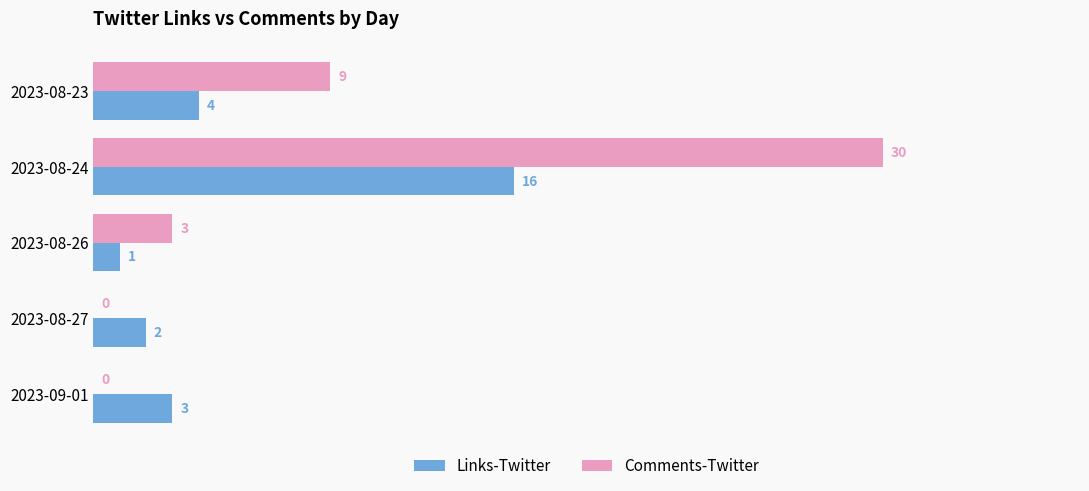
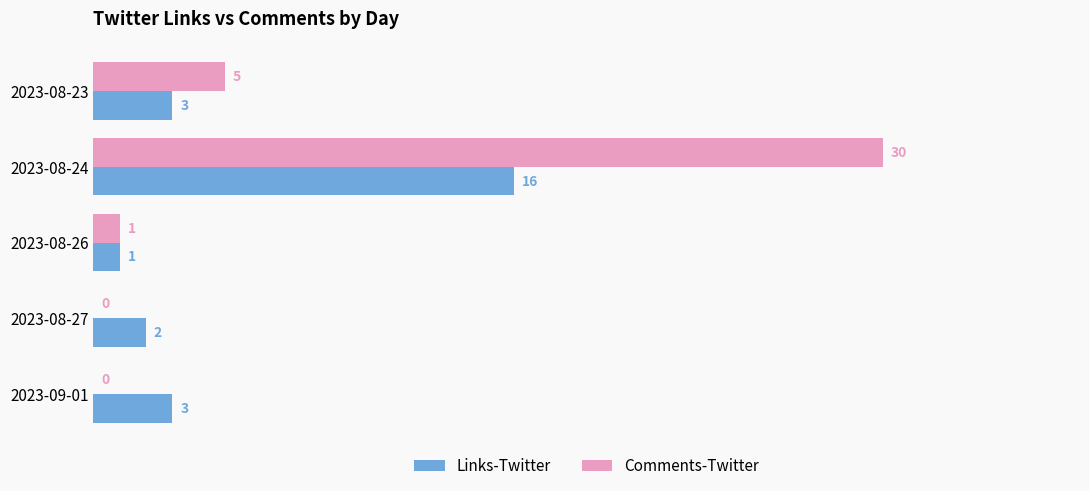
Comments-Twitter, 2023-08-23: 9 -> 5
Links-Twitter, 2023-08-23: 4 -> 3
Comments-Twitter, 2023-08-26: 3 -> 1
